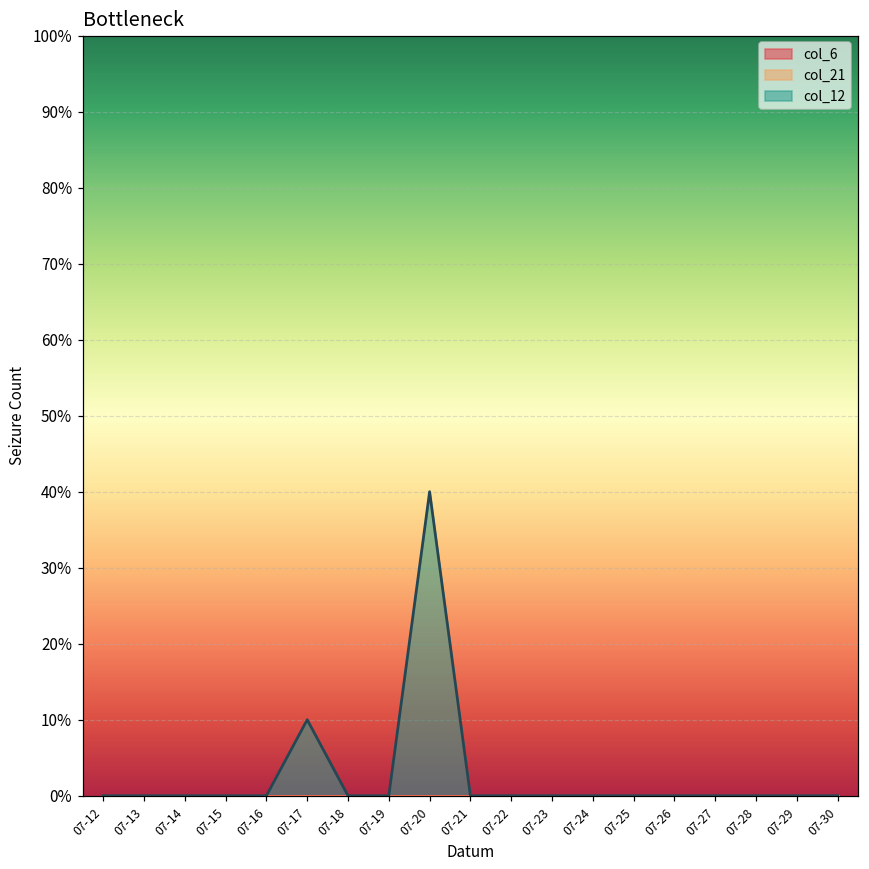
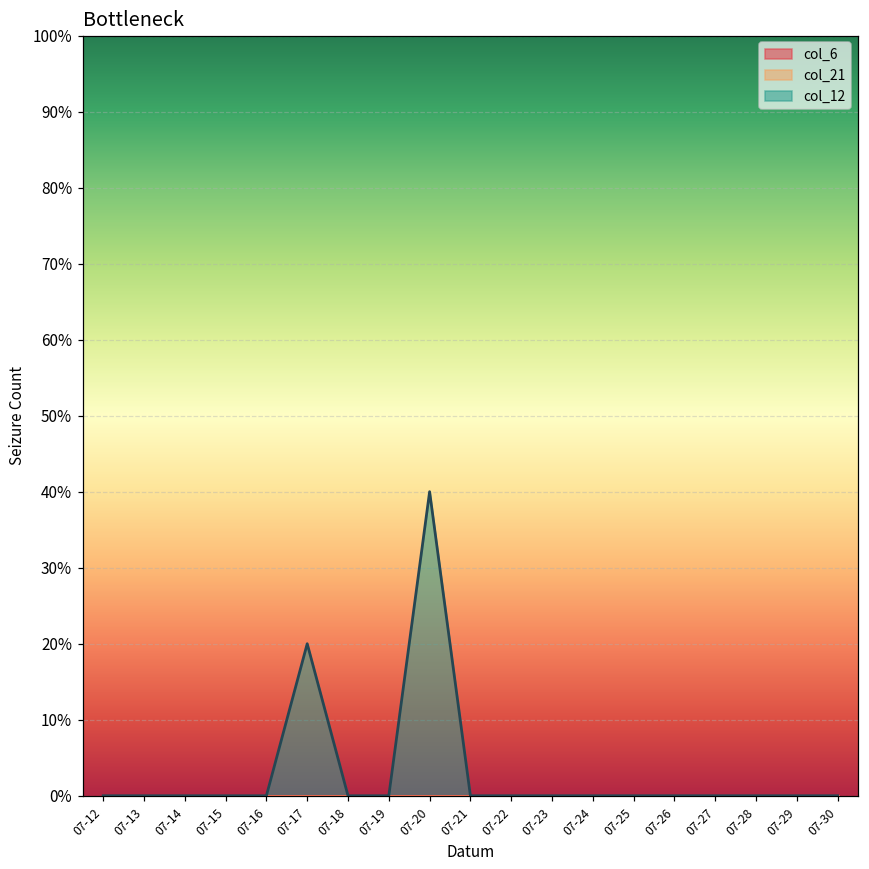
col_12, 07-17: 10% -> 20%
